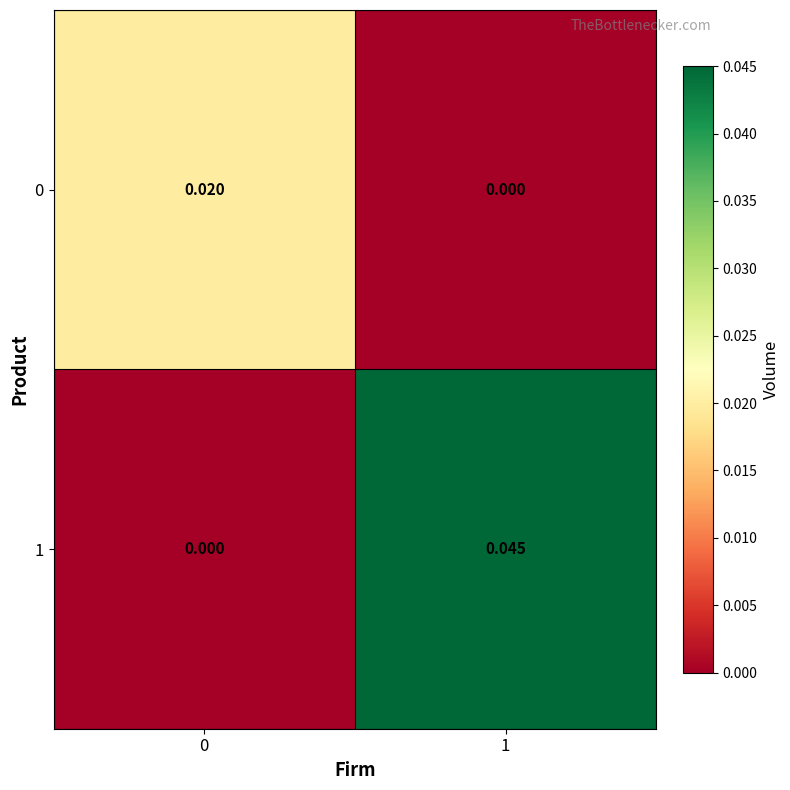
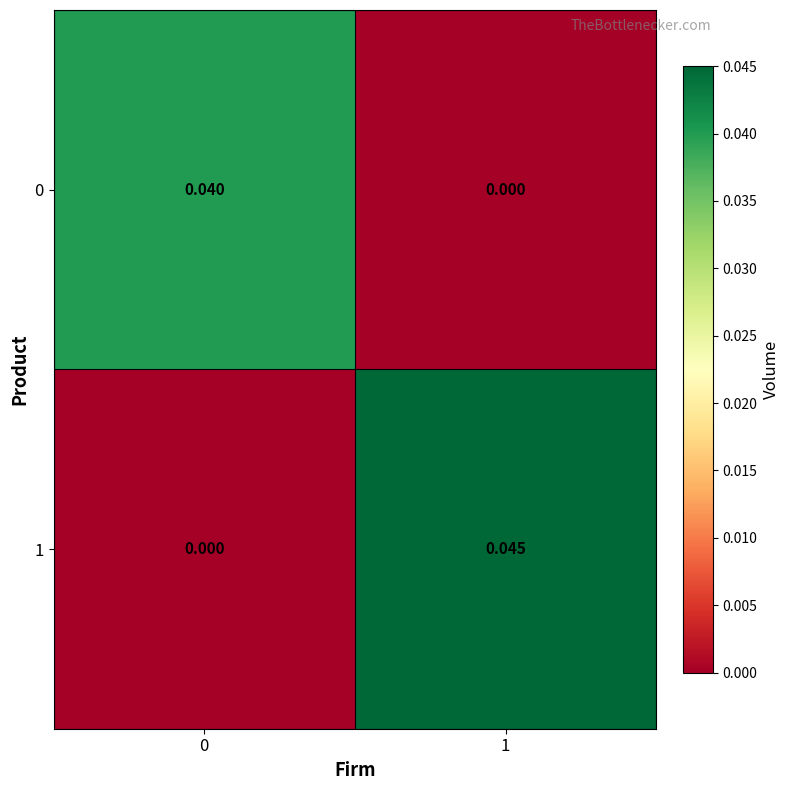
0, 0: 0.020 -> 0.040
